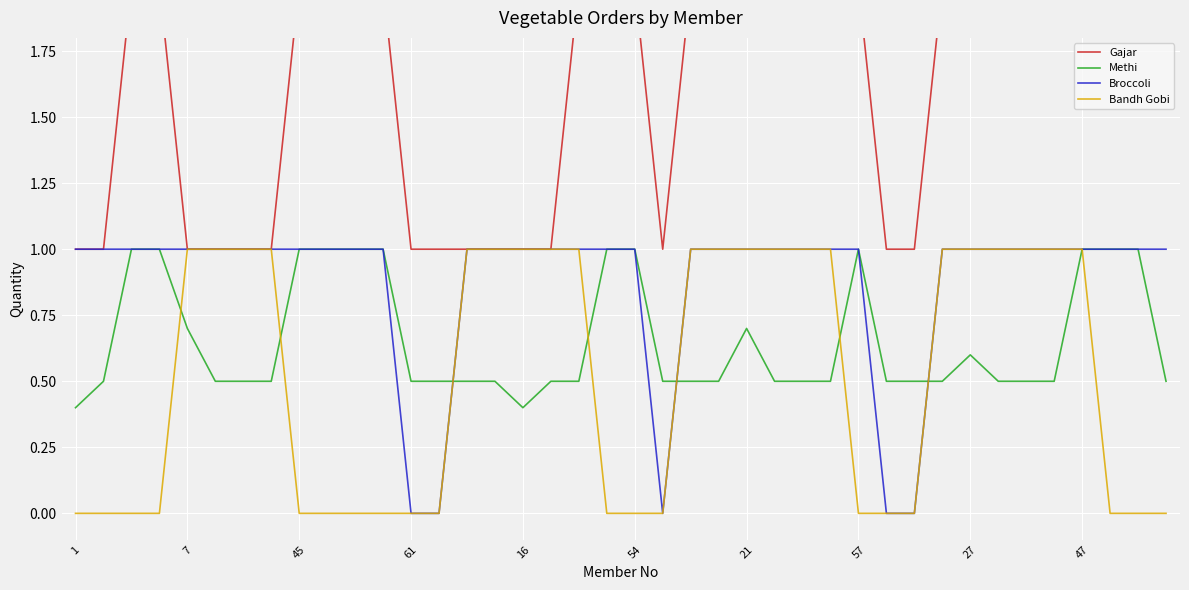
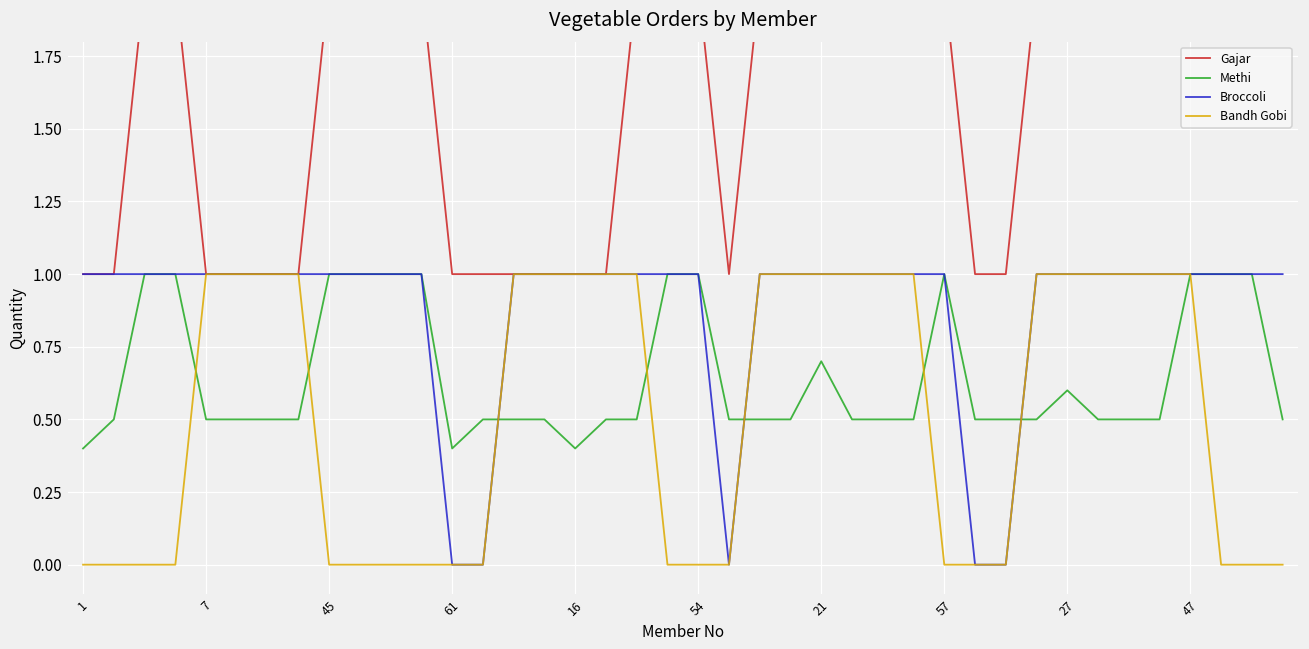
Methi, 7: 0.7 -> 0.5
Methi, 61: 0.5 -> 0.4
